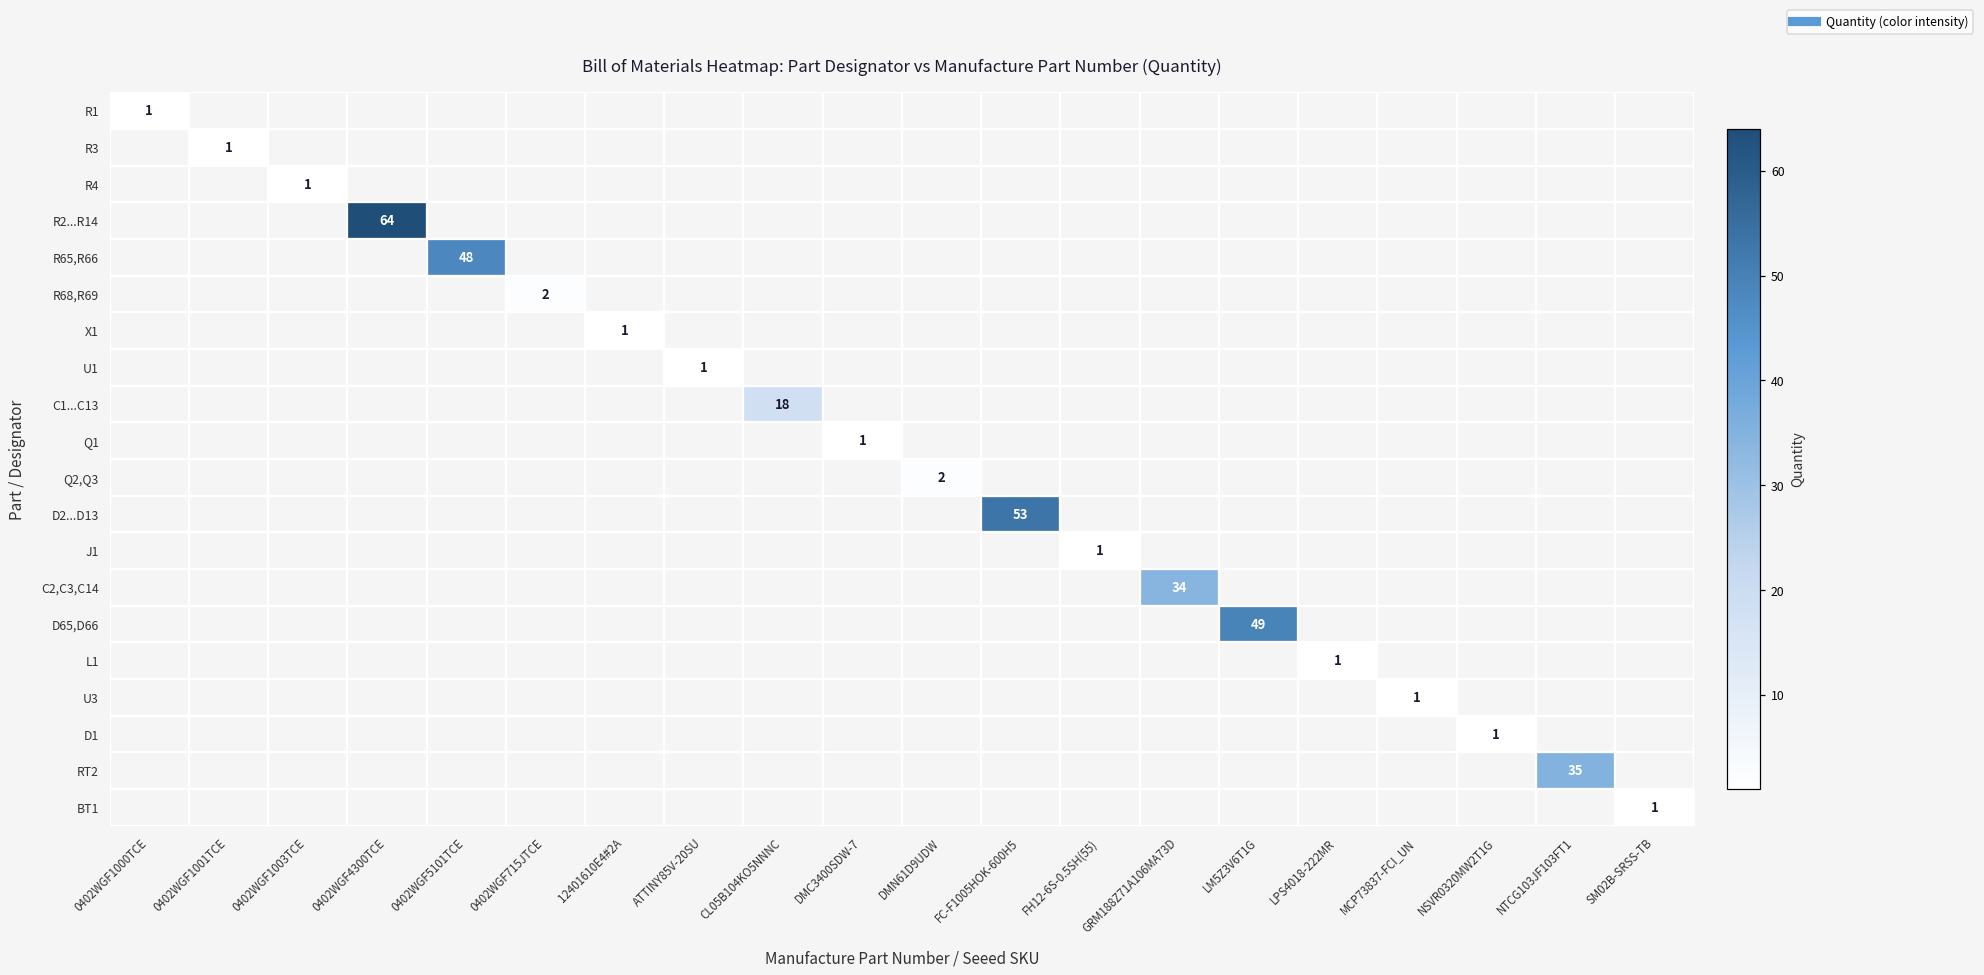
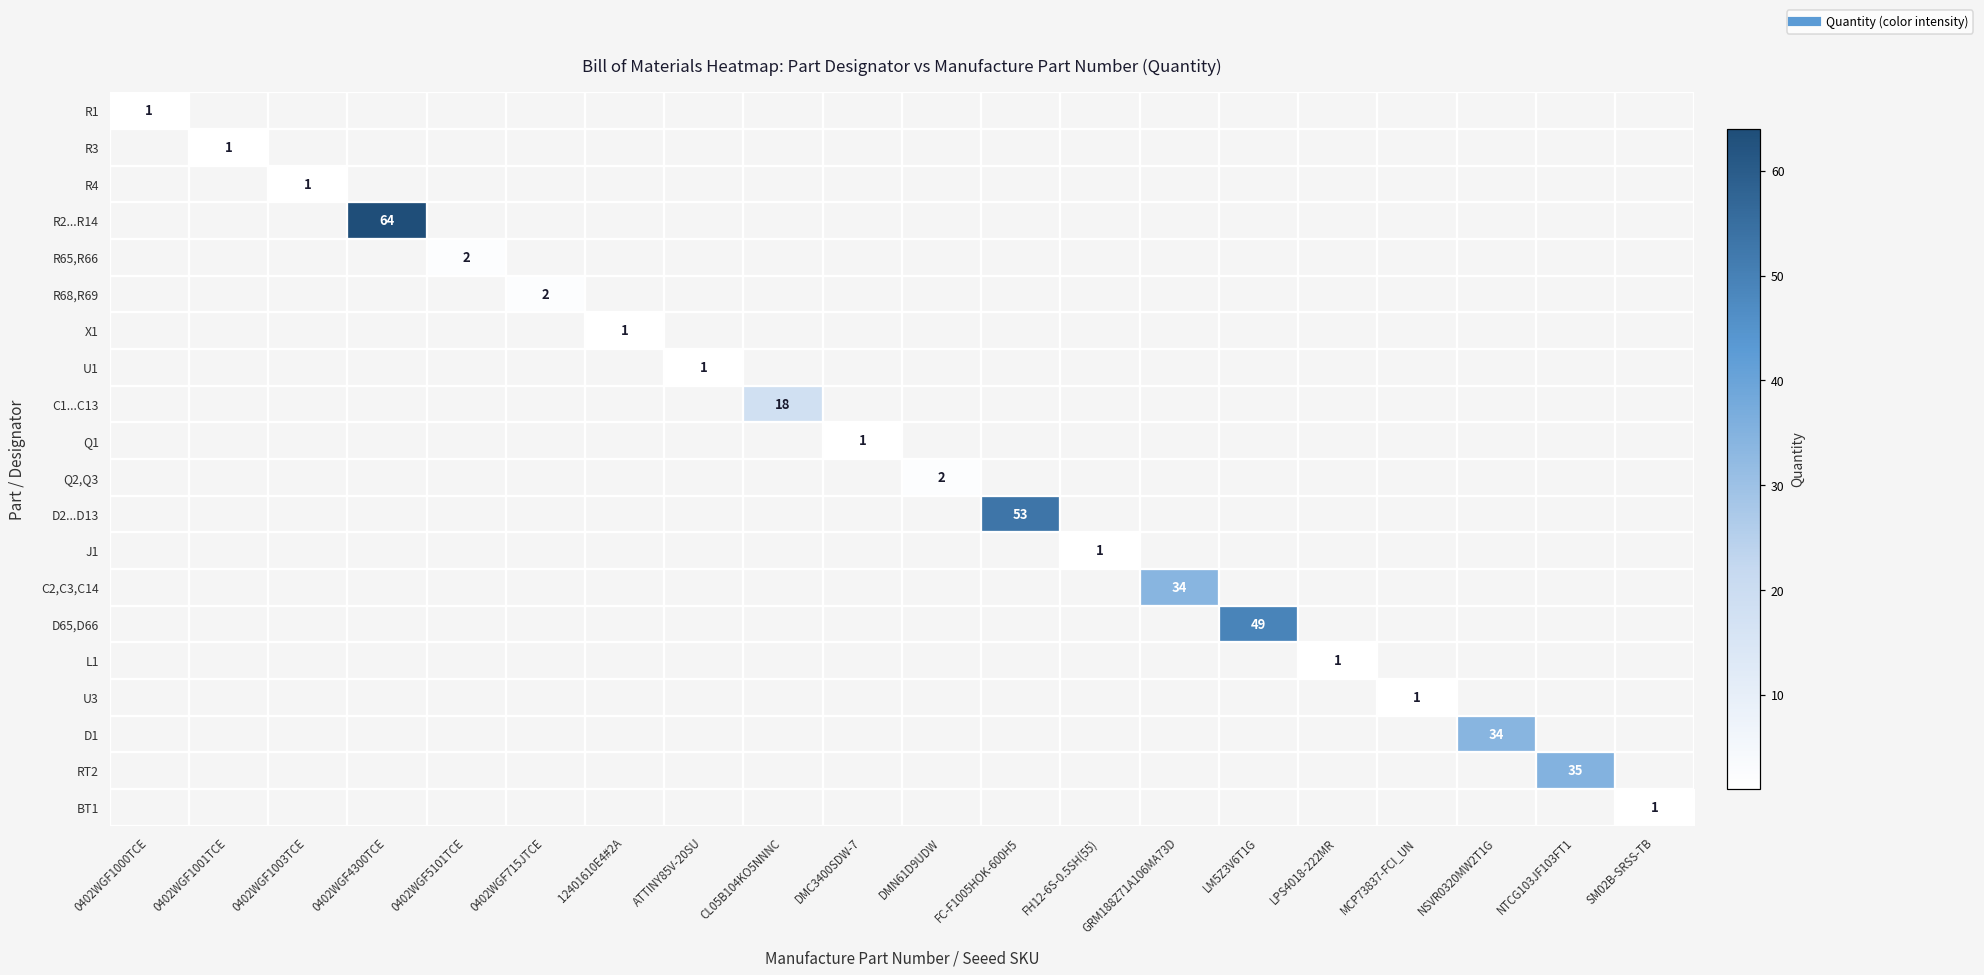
R65,R66, 0402WGF5101TCE: 48 -> 2
D1, NSVR0320MW2T1G: 1 -> 34
